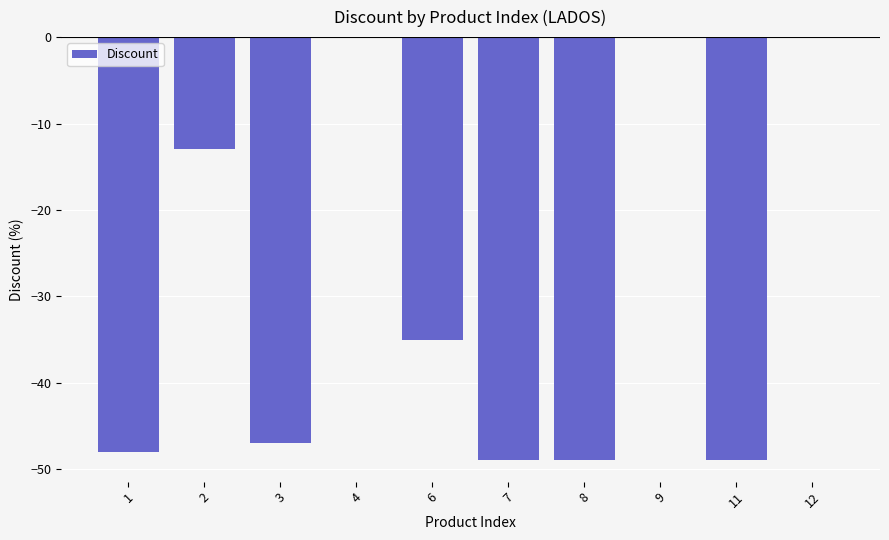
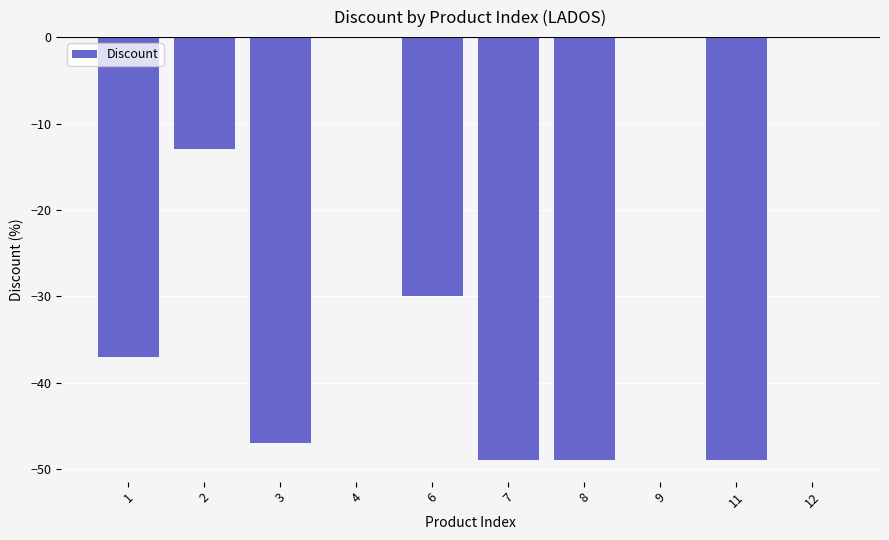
1: -48 -> -37
6: -35 -> -30
